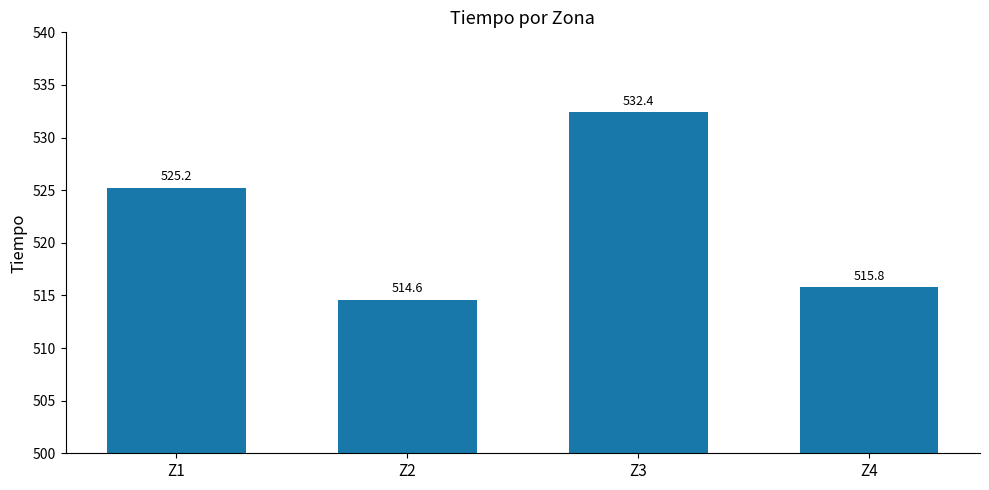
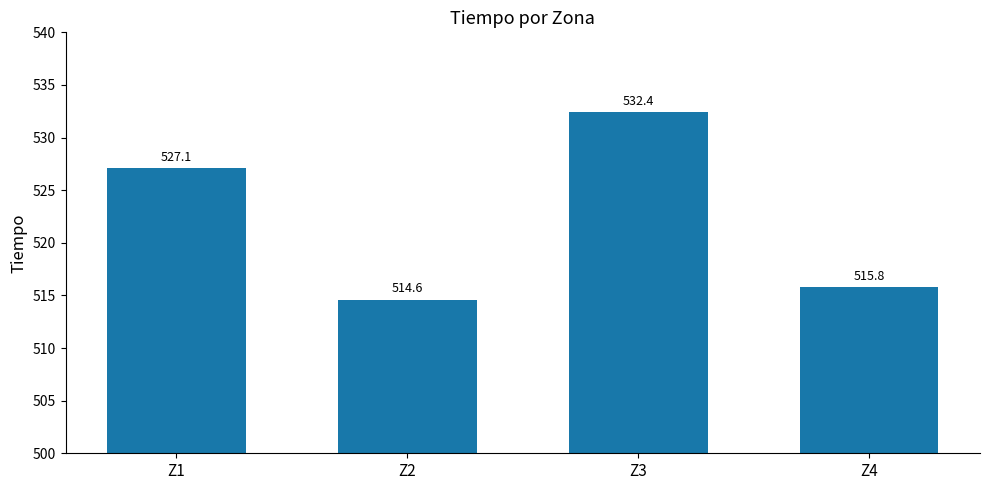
Z1: 525.2 -> 527.1
